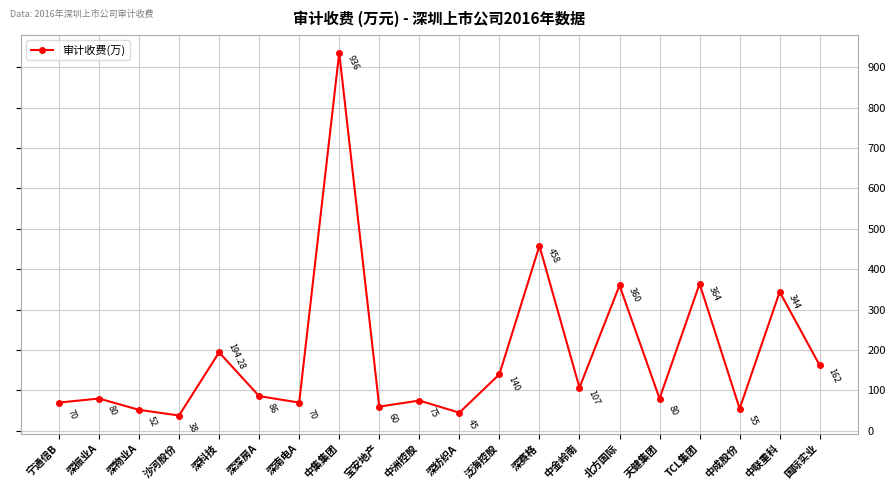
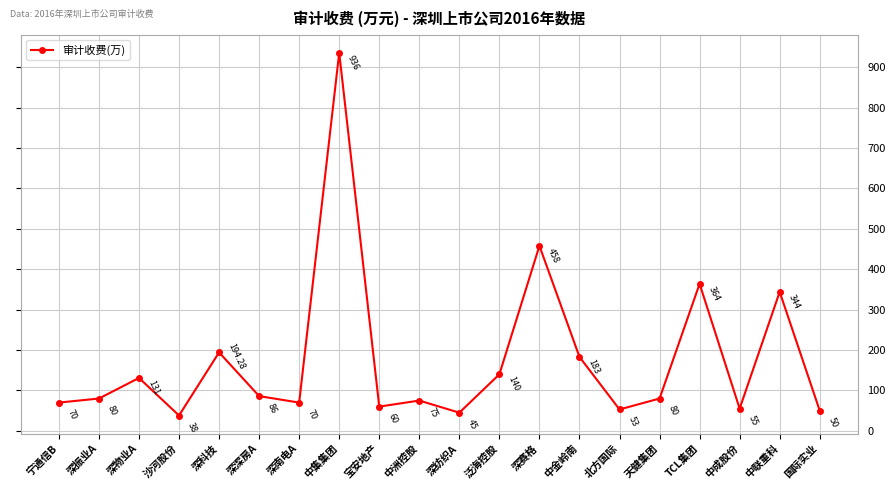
深物业A: 52 -> 131
中金岭南: 107 -> 183
北方国际: 360 -> 53
国际实业: 162 -> 50
